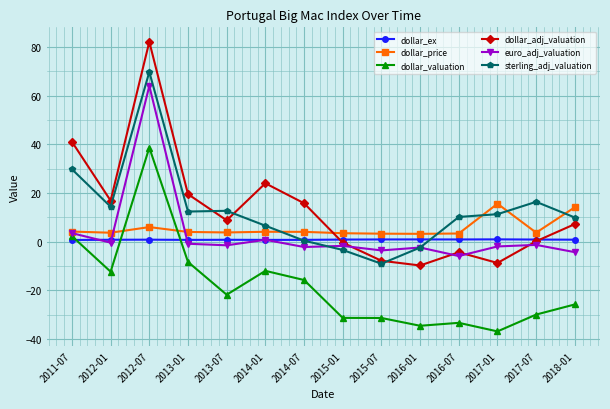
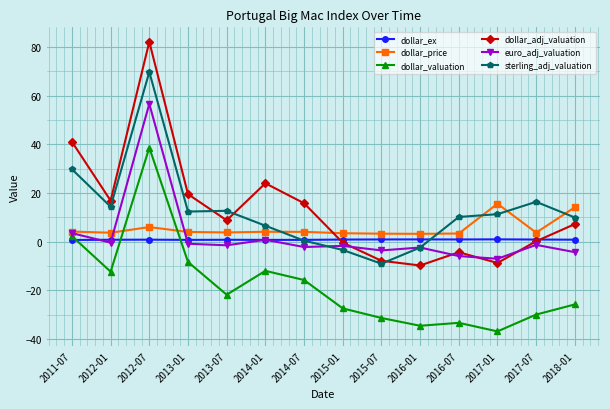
euro_adj_valuation, 2012-07: 64 -> 57
dollar_valuation, 2015-01: -31 -> -27
euro_adj_valuation, 2017-01: -2 -> -7
